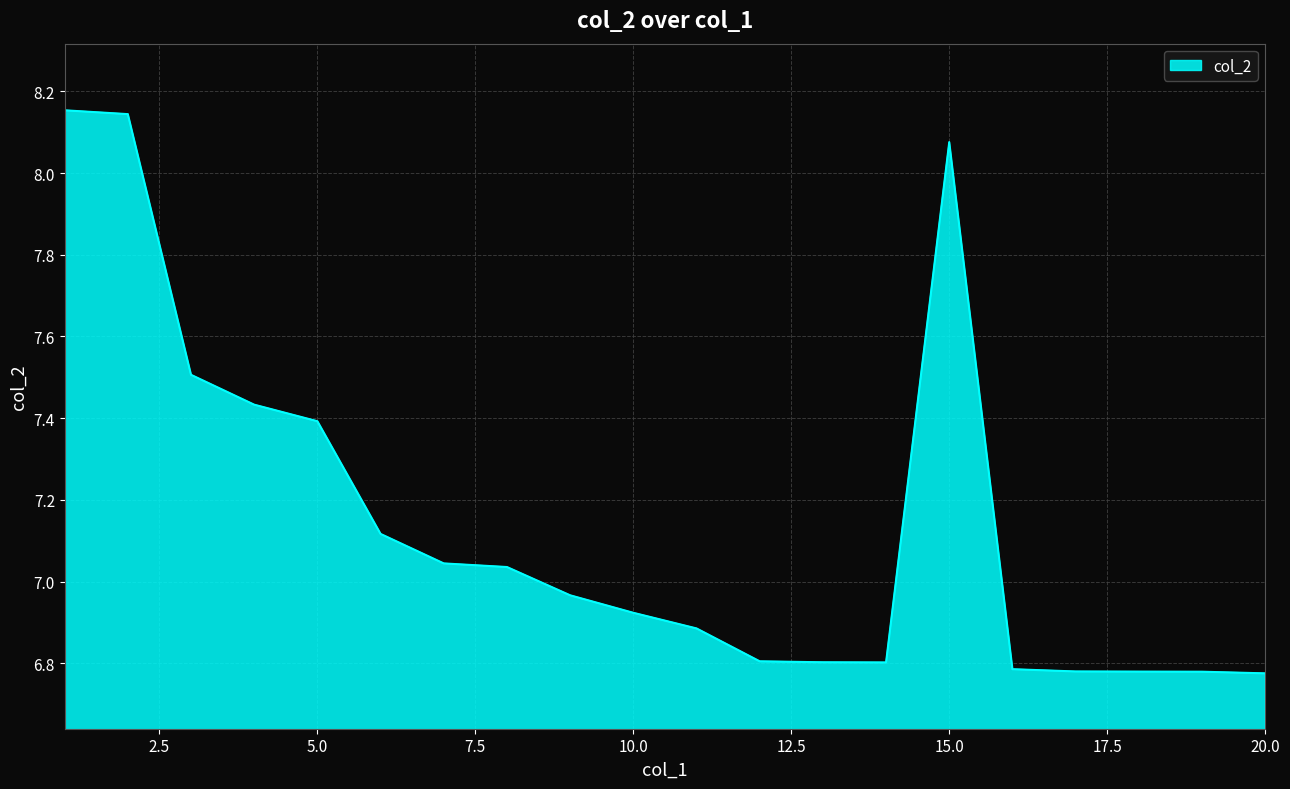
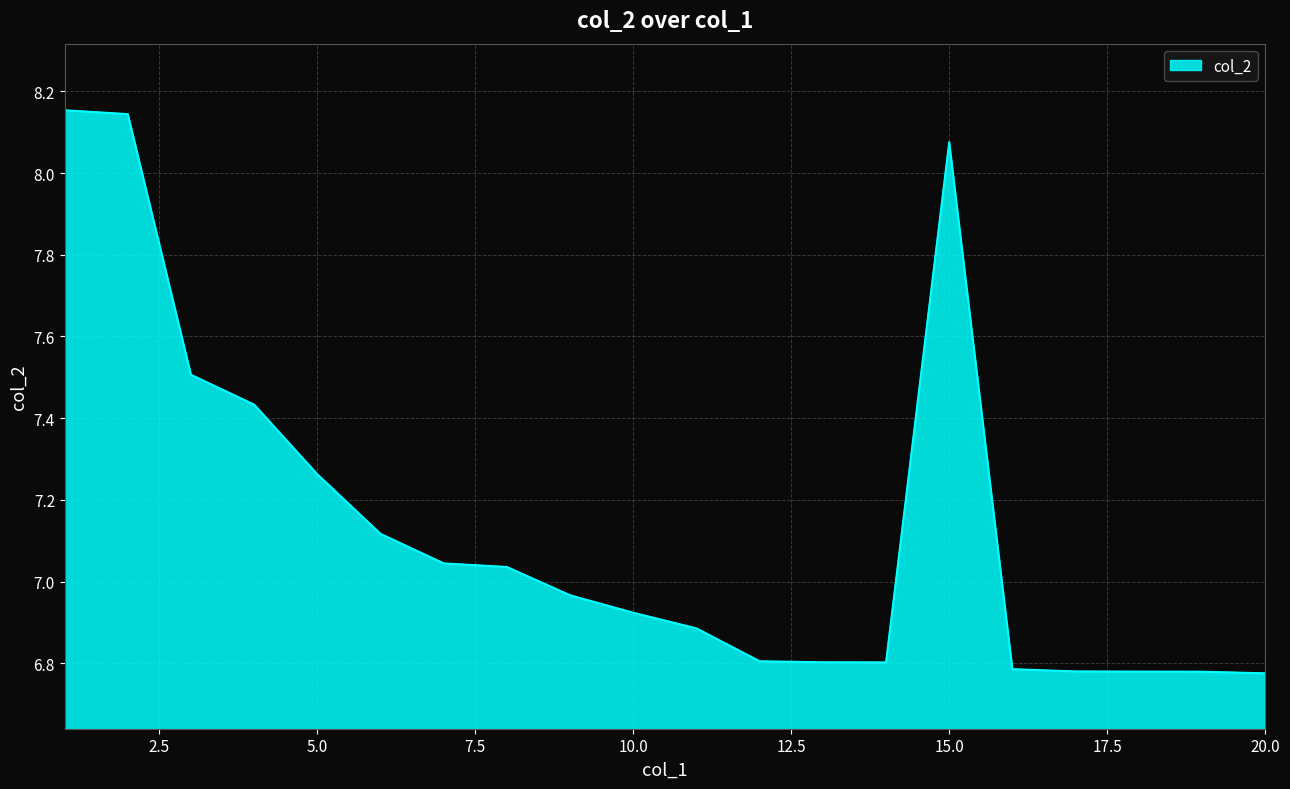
5.0: 7.39 -> 7.26
